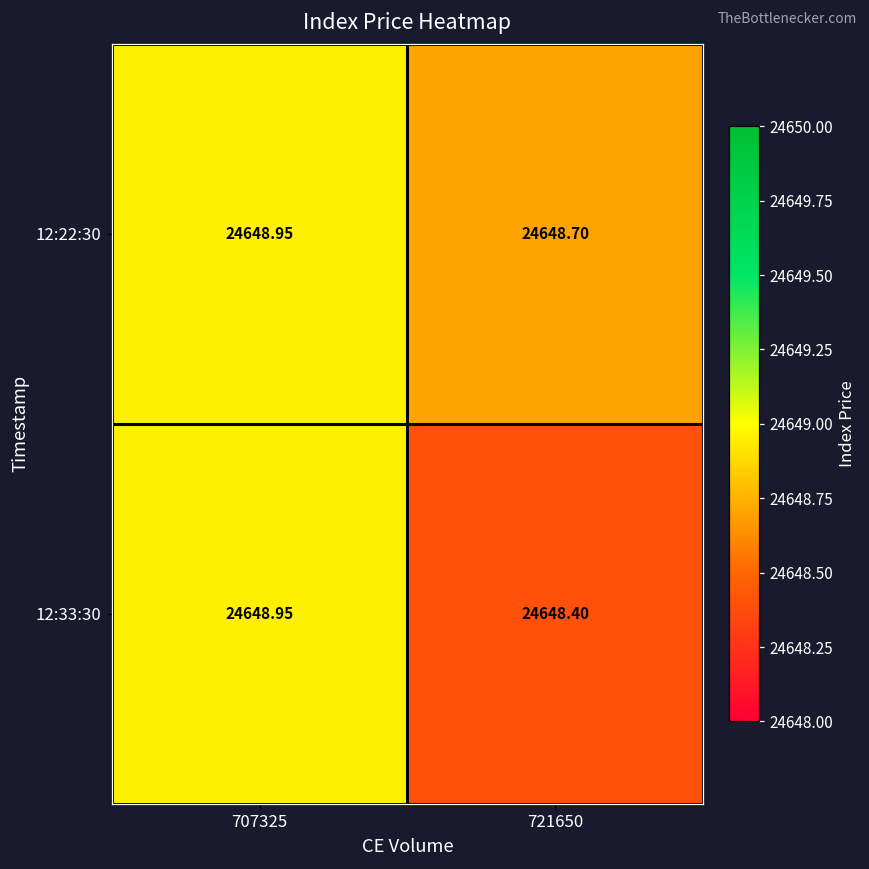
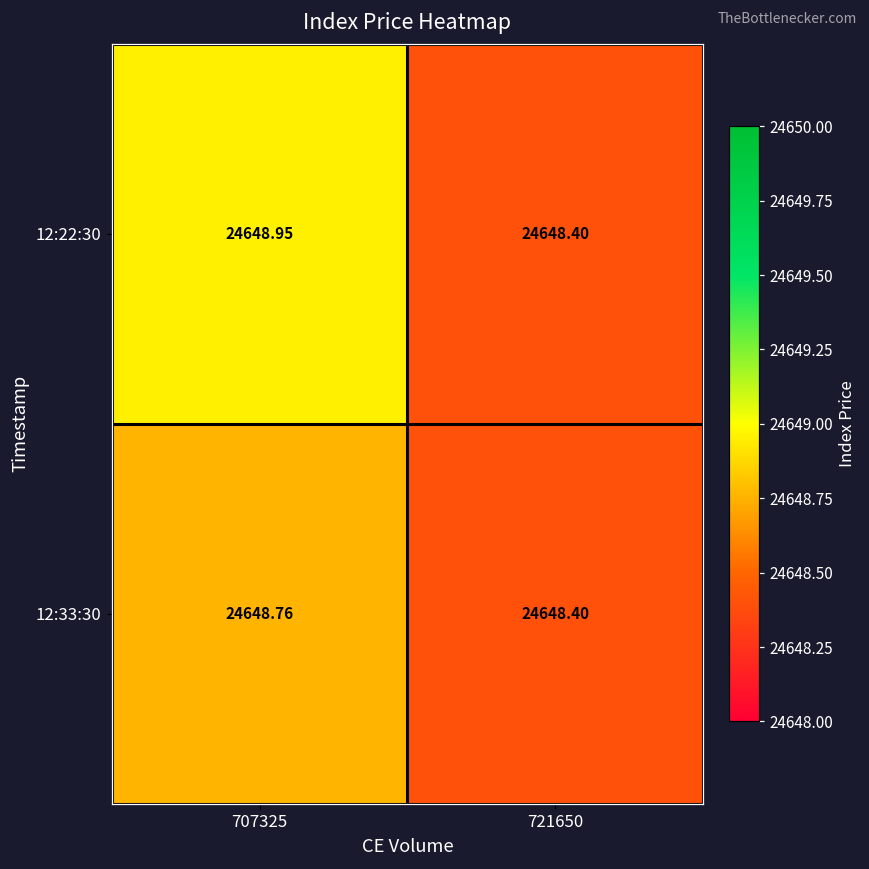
12:22:30, 721650: 24648.70 -> 24648.40
12:33:30, 707325: 24648.95 -> 24648.76
